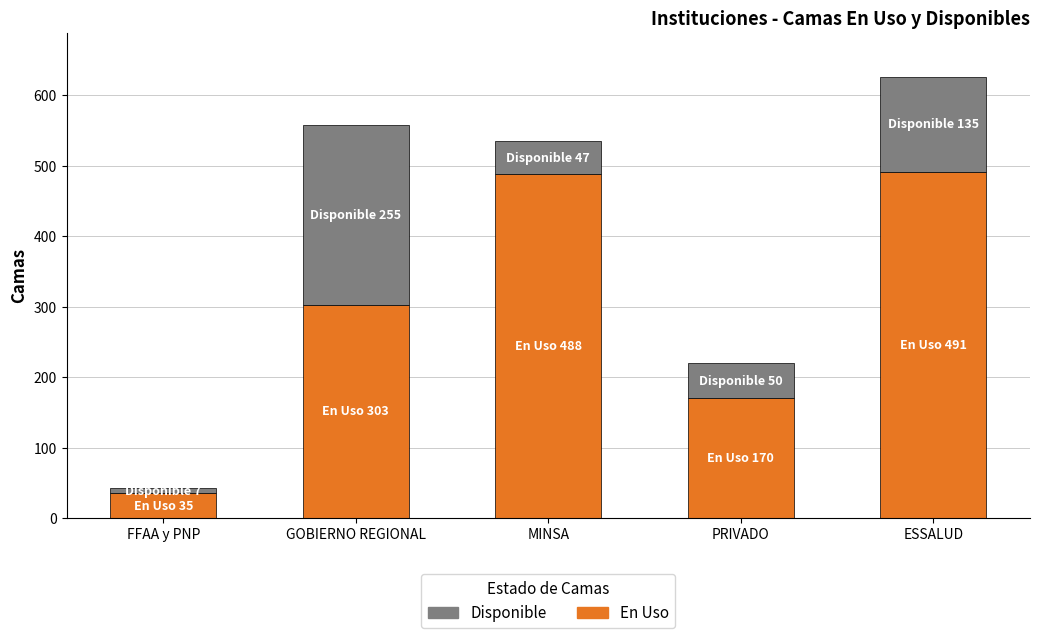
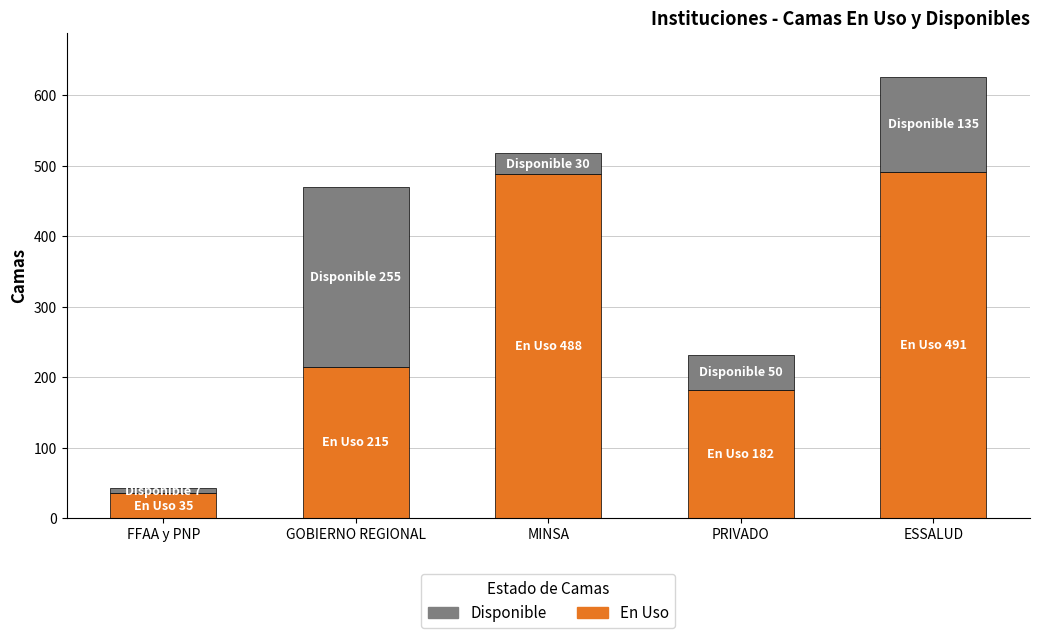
En Uso, GOBIERNO REGIONAL: 303 -> 215
Disponible, MINSA: 47 -> 30
En Uso, PRIVADO: 170 -> 182
